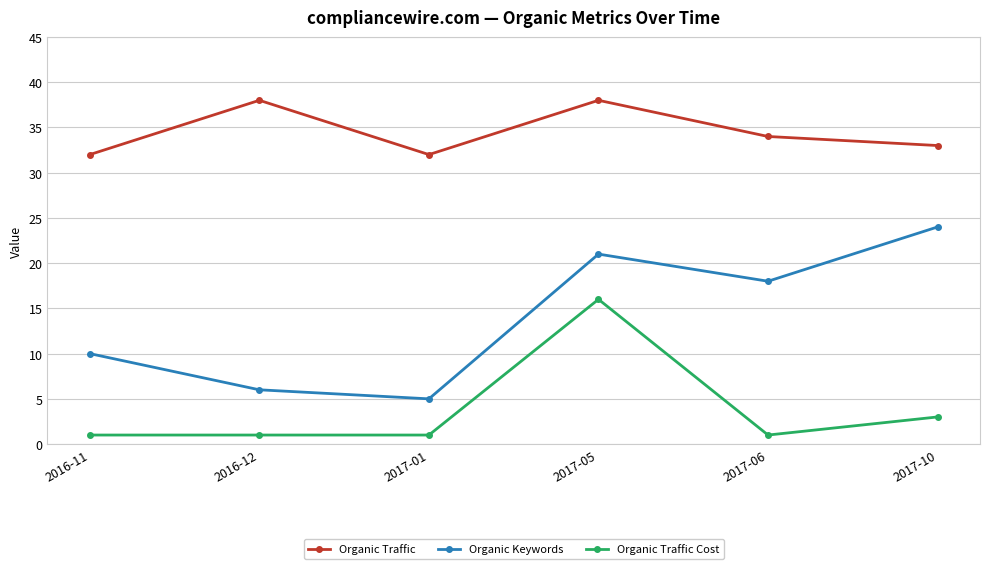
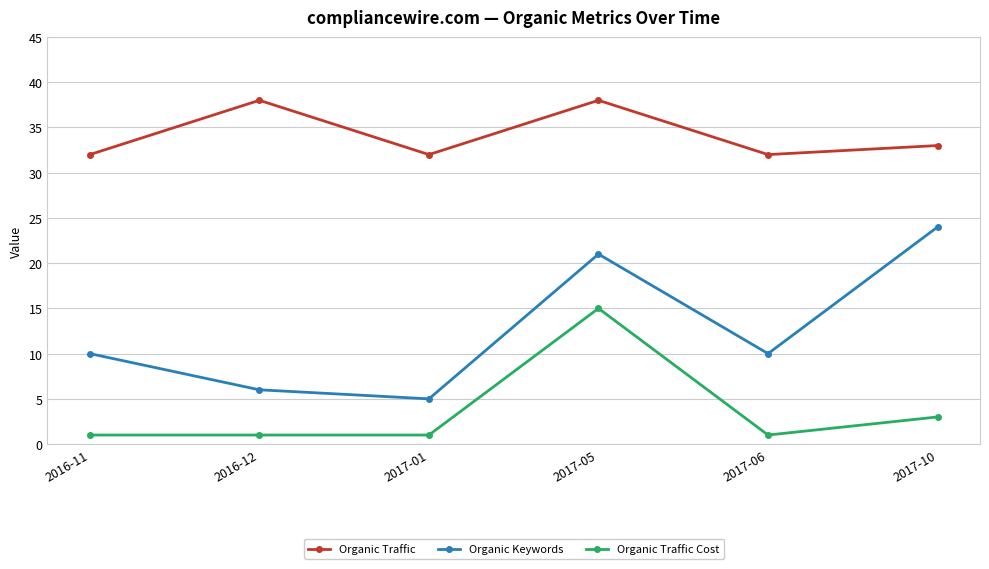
Organic Traffic Cost, 2017-05: 16 -> 15
Organic Traffic, 2017-06: 34 -> 32
Organic Keywords, 2017-06: 18 -> 10
